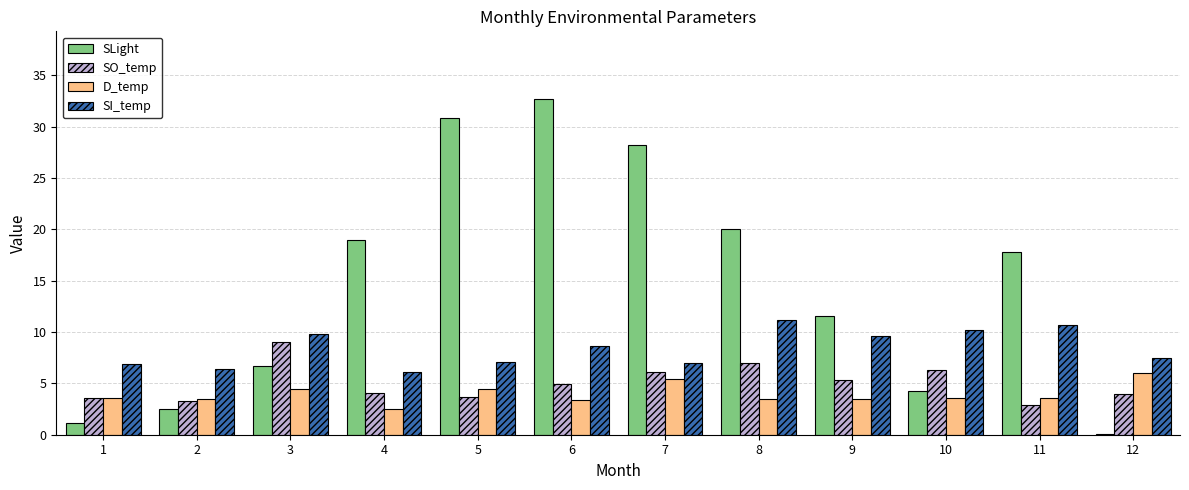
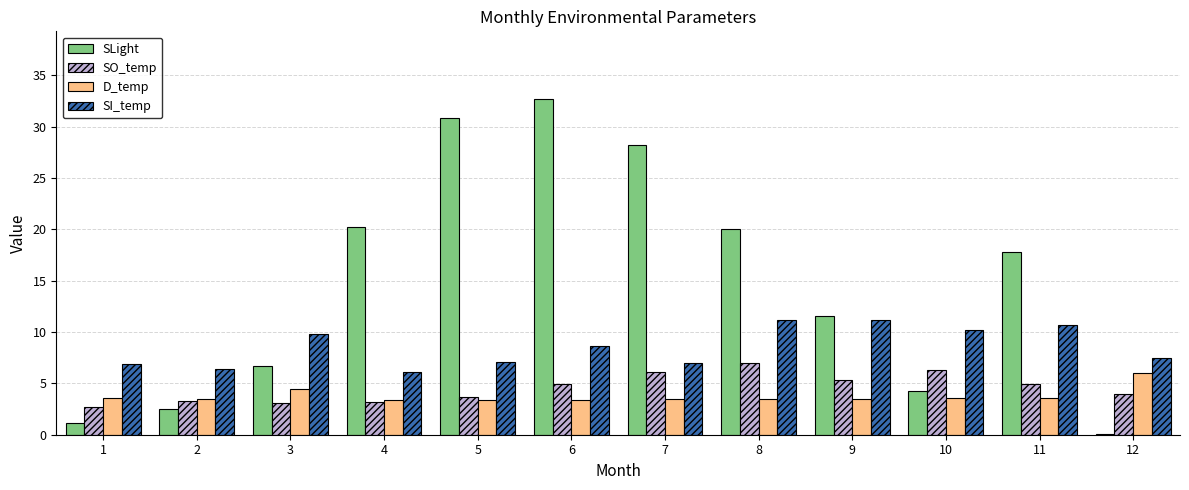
SO_temp, 1: 3.5 -> 2.7
SO_temp, 3: 9.0 -> 3.1
SLight, 4: 18.9 -> 20.2
SO_temp, 4: 4.0 -> 3.2
D_temp, 4: 2.5 -> 3.3
D_temp, 5: 4.5 -> 3.4
D_temp, 7: 5.4 -> 3.4
SI_temp, 9: 9.7 -> 11.2
SO_temp, 11: 2.9 -> 5.0
